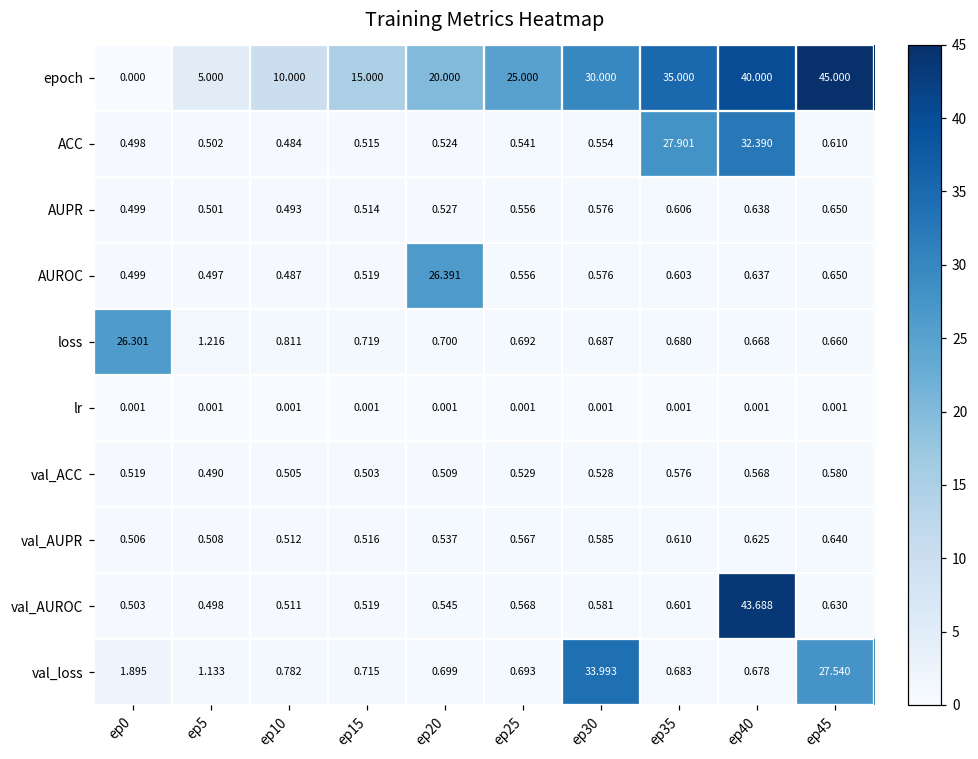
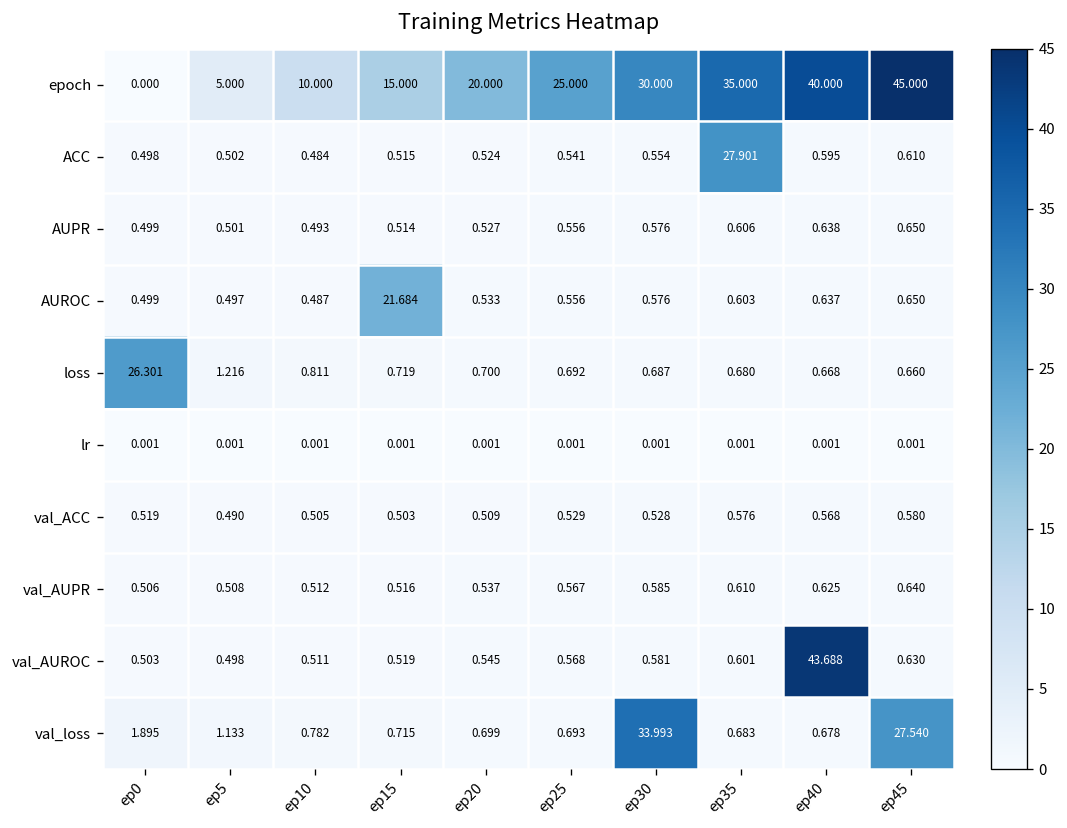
ACC, ep40: 32.390 -> 0.595
AUROC, ep15: 0.519 -> 21.684
AUROC, ep20: 26.391 -> 0.533
